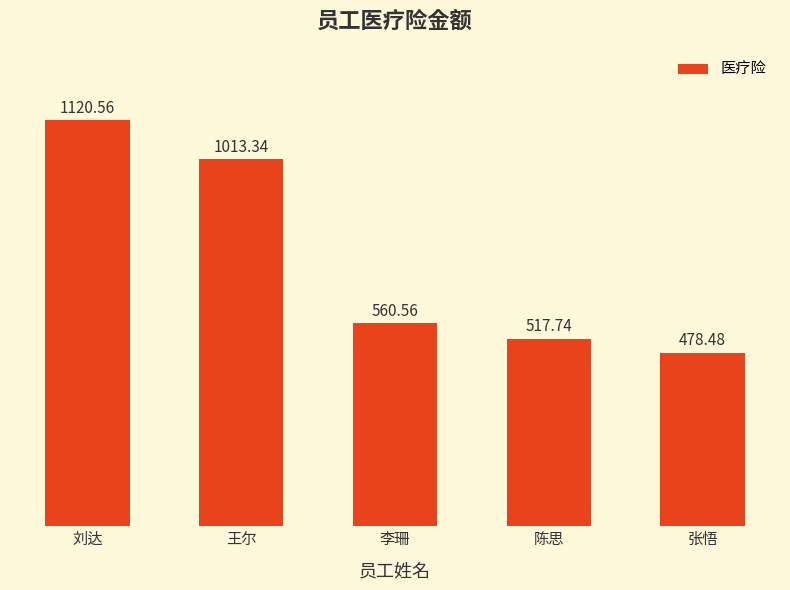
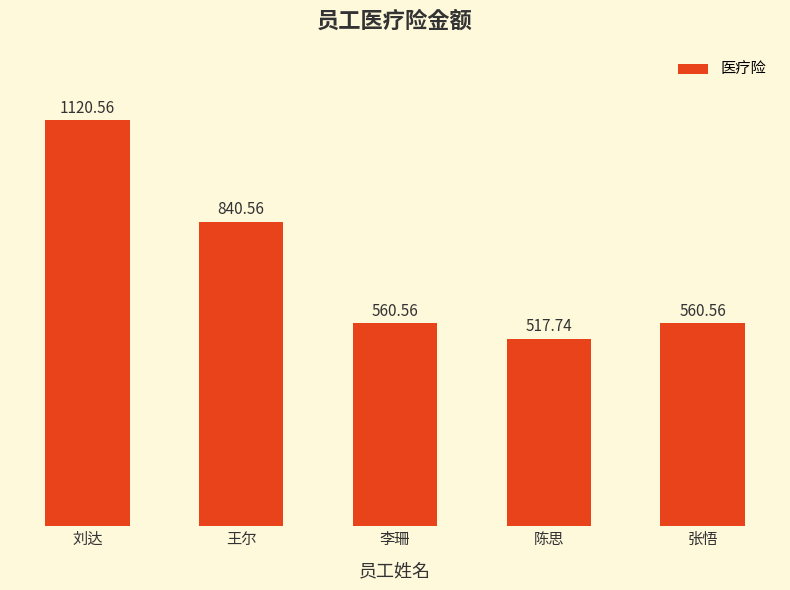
王尔: 1013.34 -> 840.56
张悟: 478.48 -> 560.56
